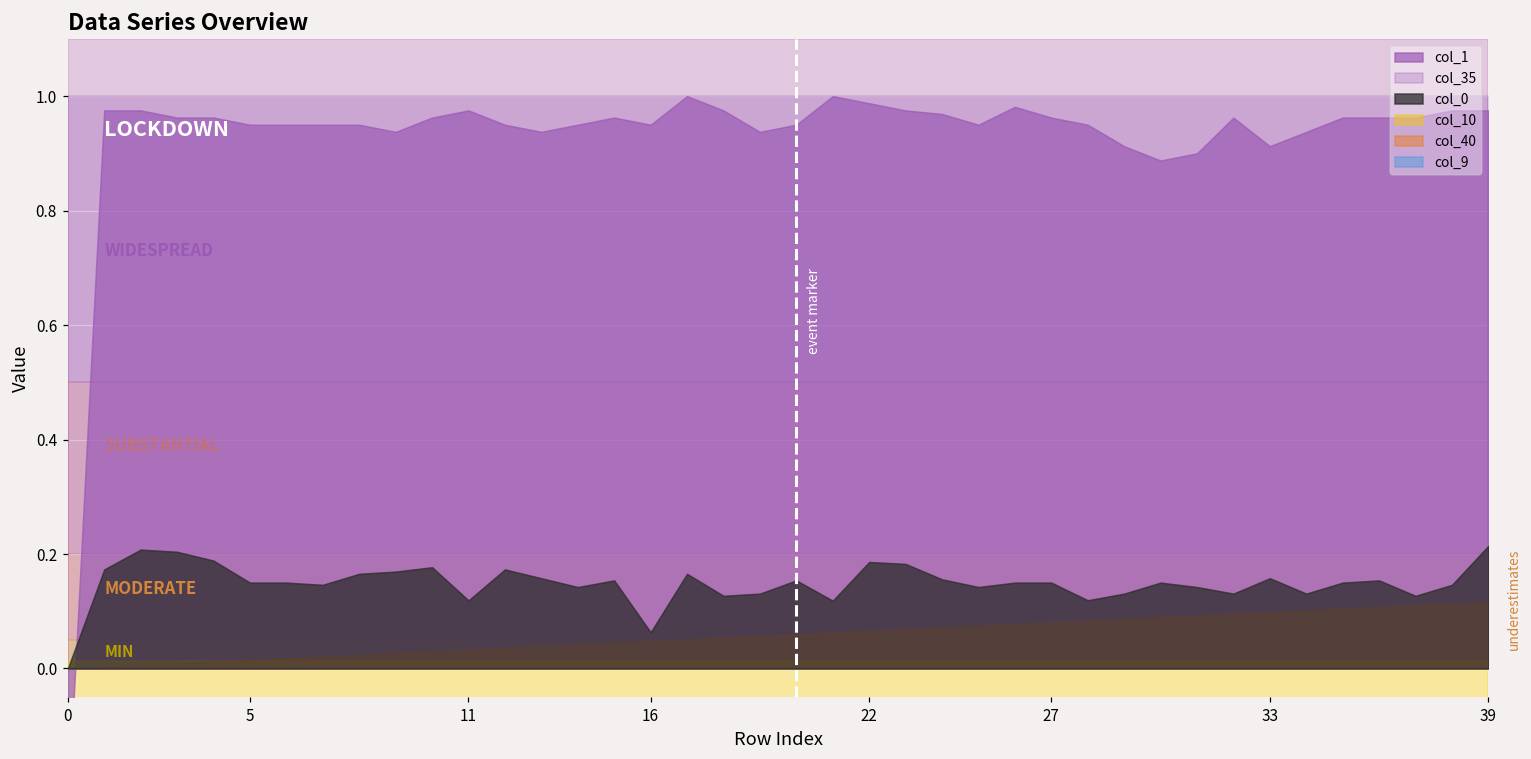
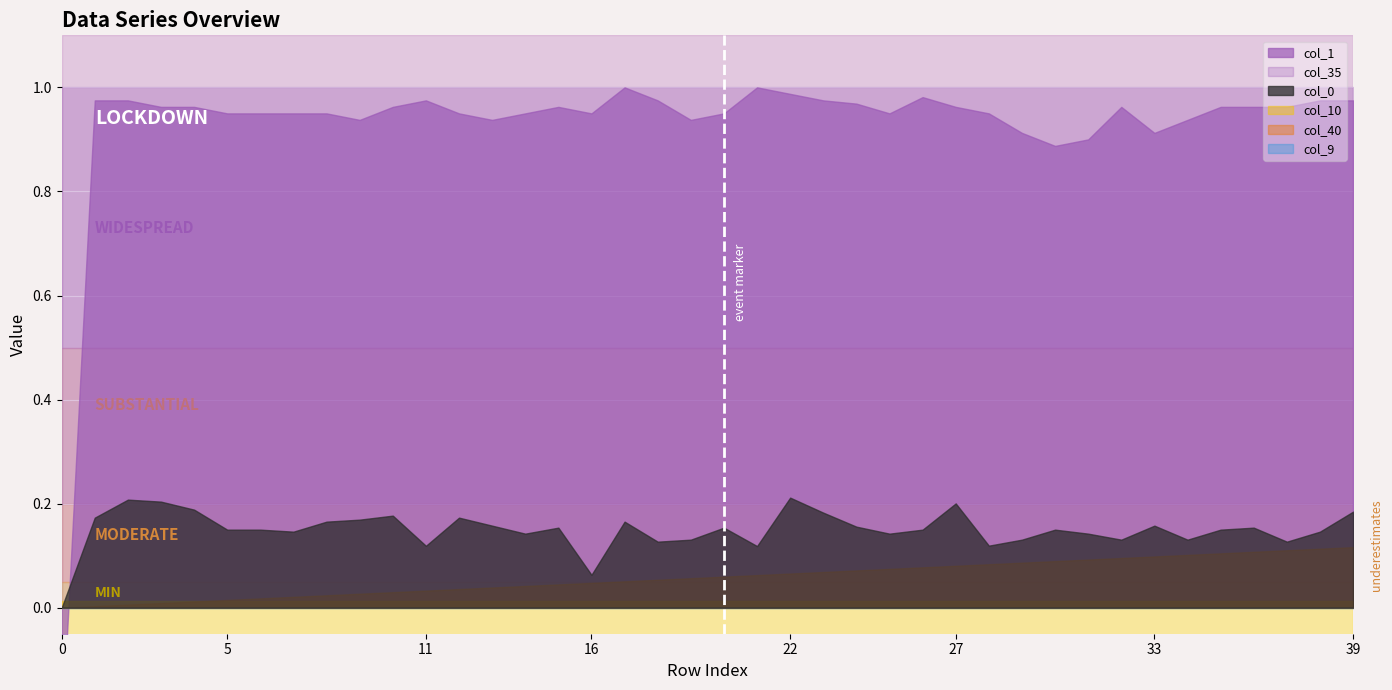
col_0, 22: 0.19 -> 0.21
col_0, 27: 0.15 -> 0.20
col_0, 39: 0.21 -> 0.18
